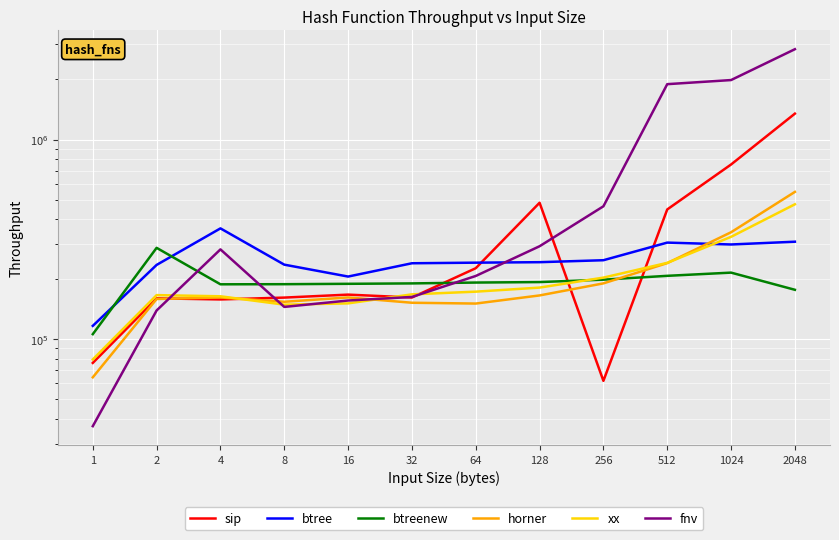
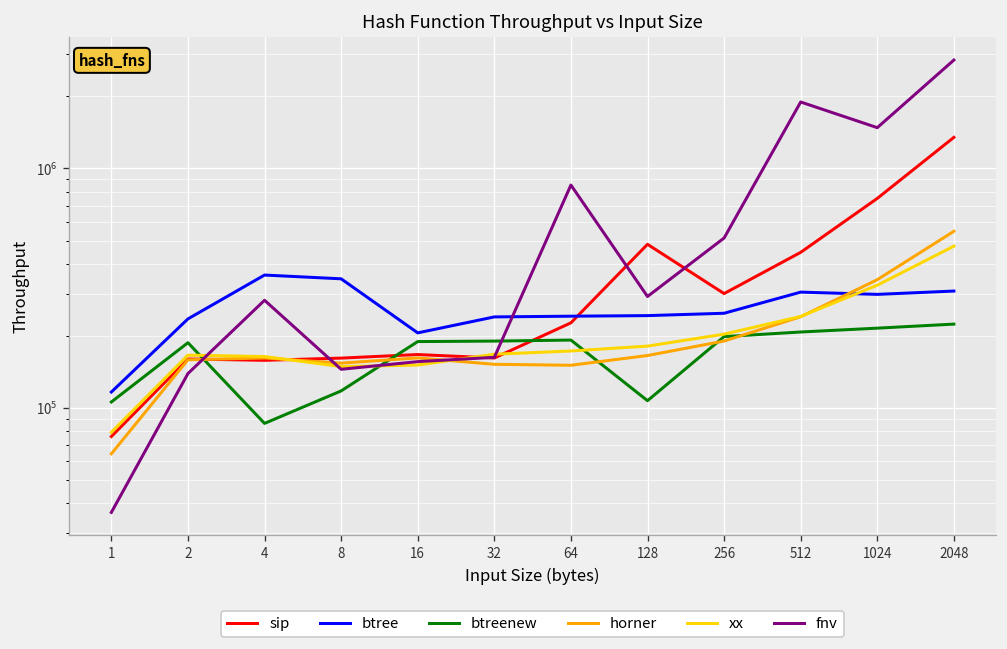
btreenew, 2: 290000 -> 190000
btreenew, 4: 190000 -> 86000
btree, 8: 240000 -> 350000
btreenew, 8: 190000 -> 120000
fnv, 64: 210000 -> 850000
btreenew, 128: 190000 -> 110000
sip, 256: 62000 -> 300000
fnv, 256: 460000 -> 510000
fnv, 1024: 2000000 -> 1500000
btreenew, 2048: 180000 -> 220000
